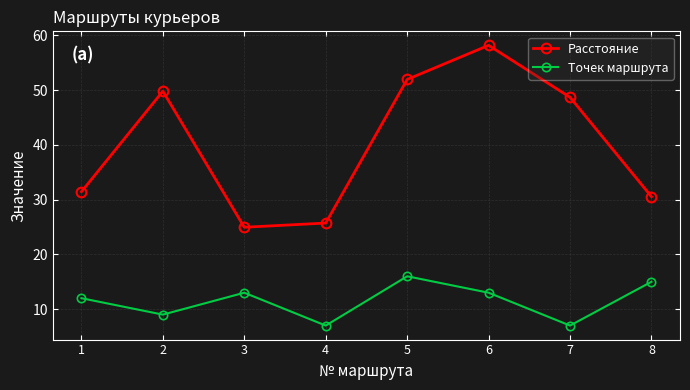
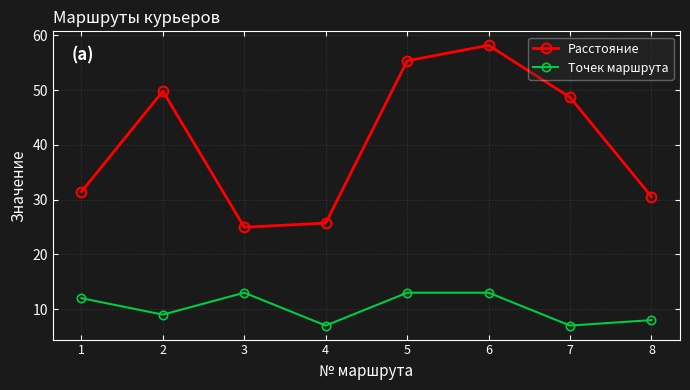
Расстояние, 5: 52 -> 55
Точек маршрута, 5: 16 -> 13
Точек маршрута, 8: 15 -> 8
